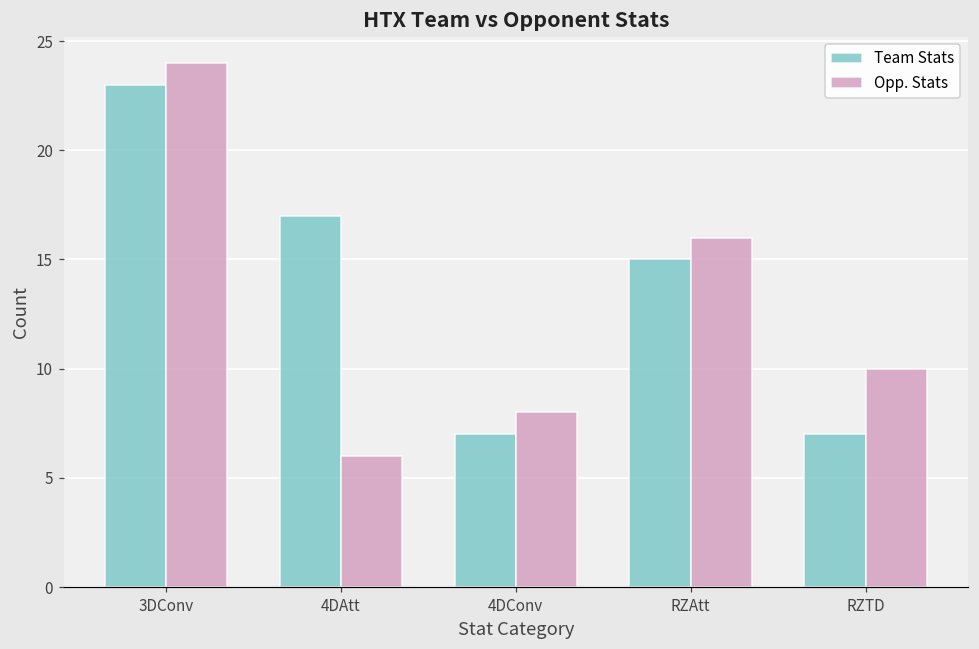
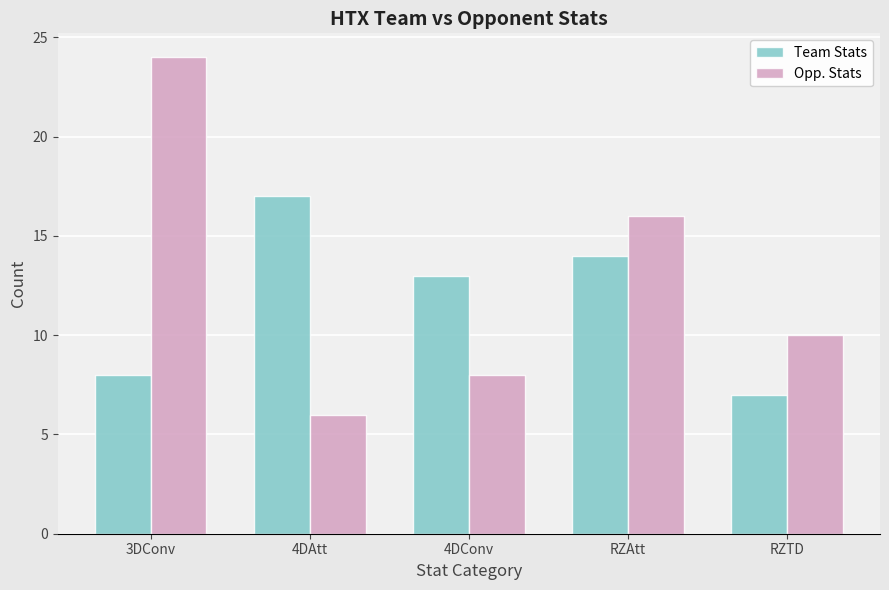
Team Stats, 3DConv: 23 -> 8
Team Stats, 4DConv: 7 -> 13
Team Stats, RZAtt: 15 -> 14
